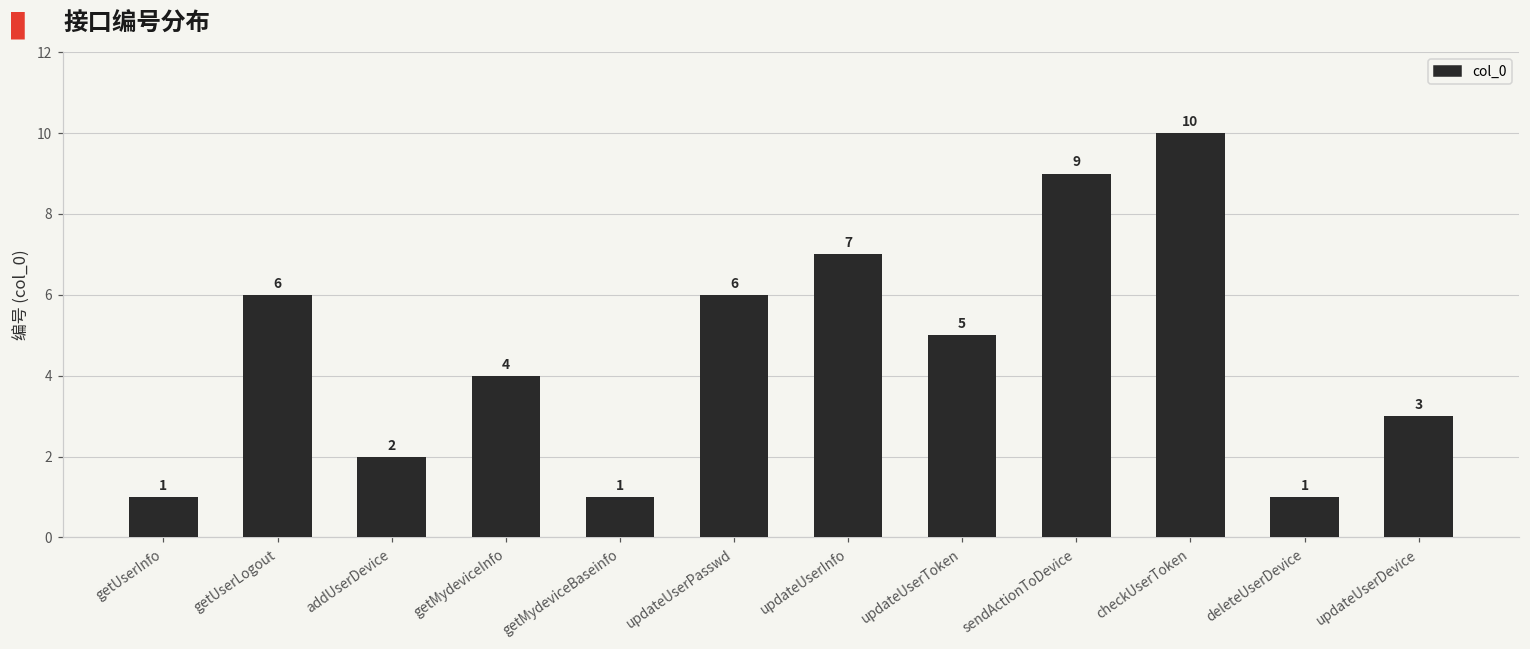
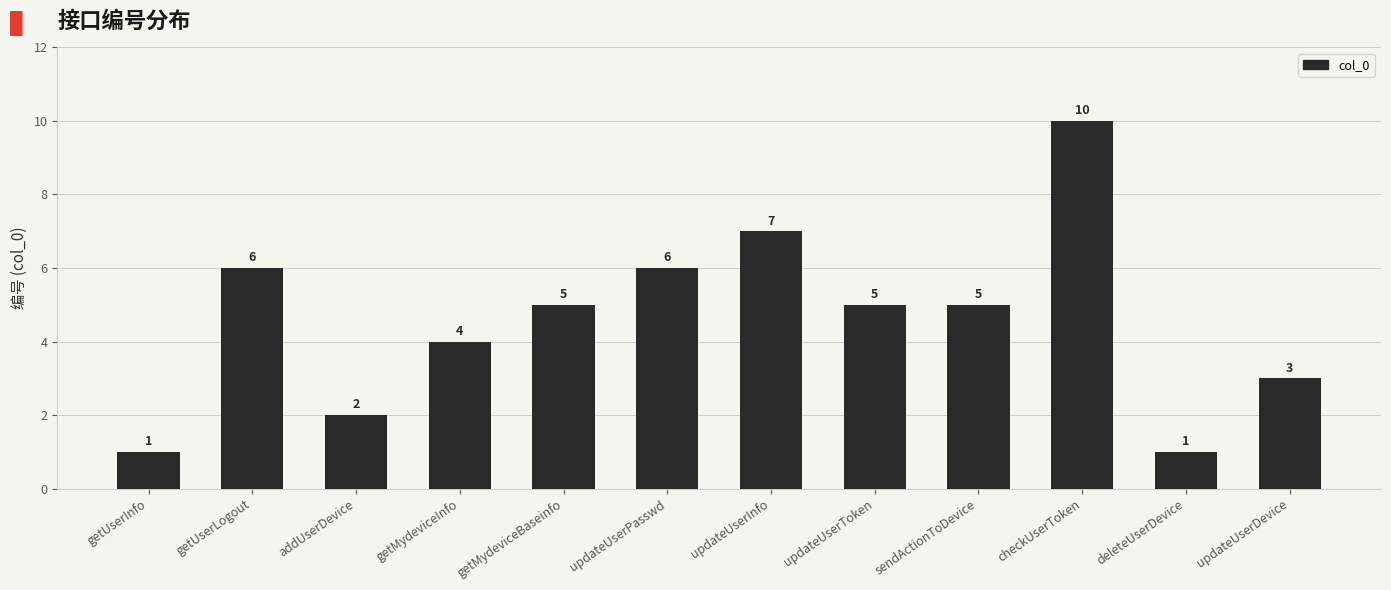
getMydeviceBaseinfo: 1 -> 5
sendActionToDevice: 9 -> 5
